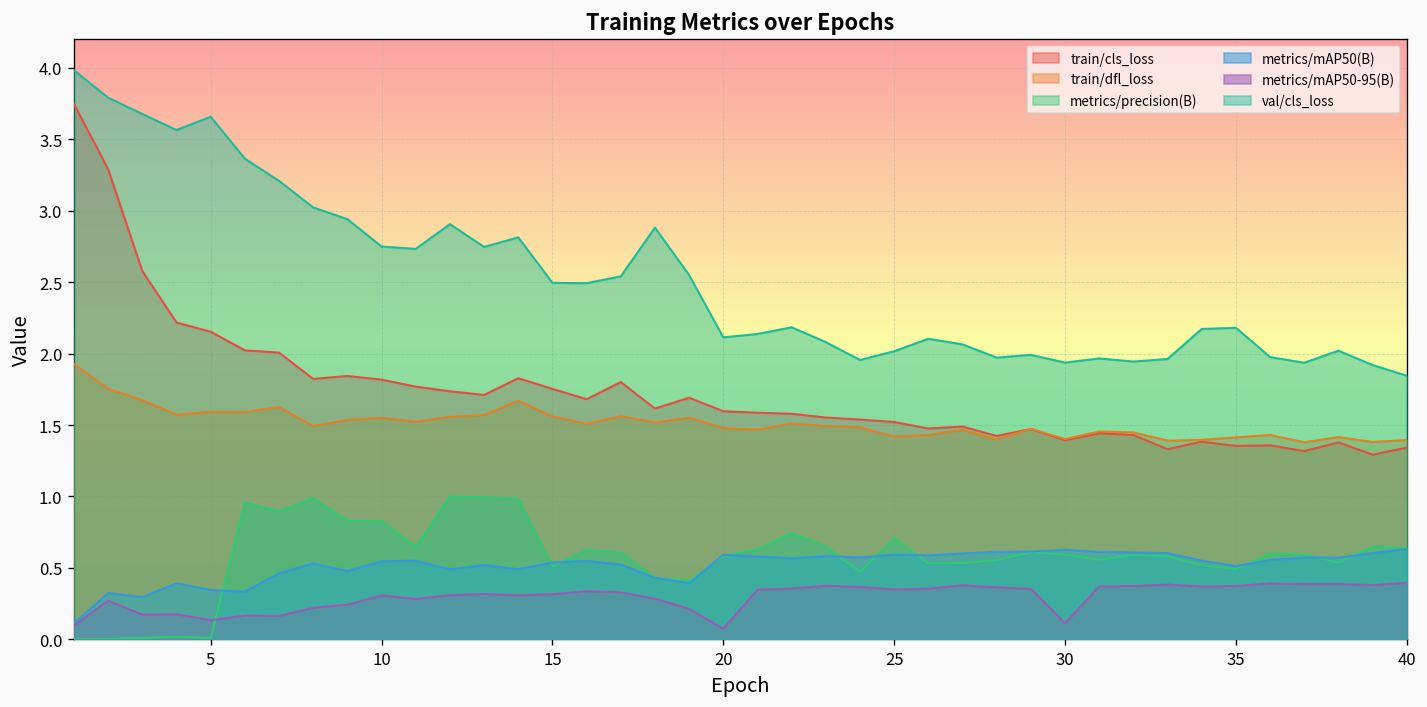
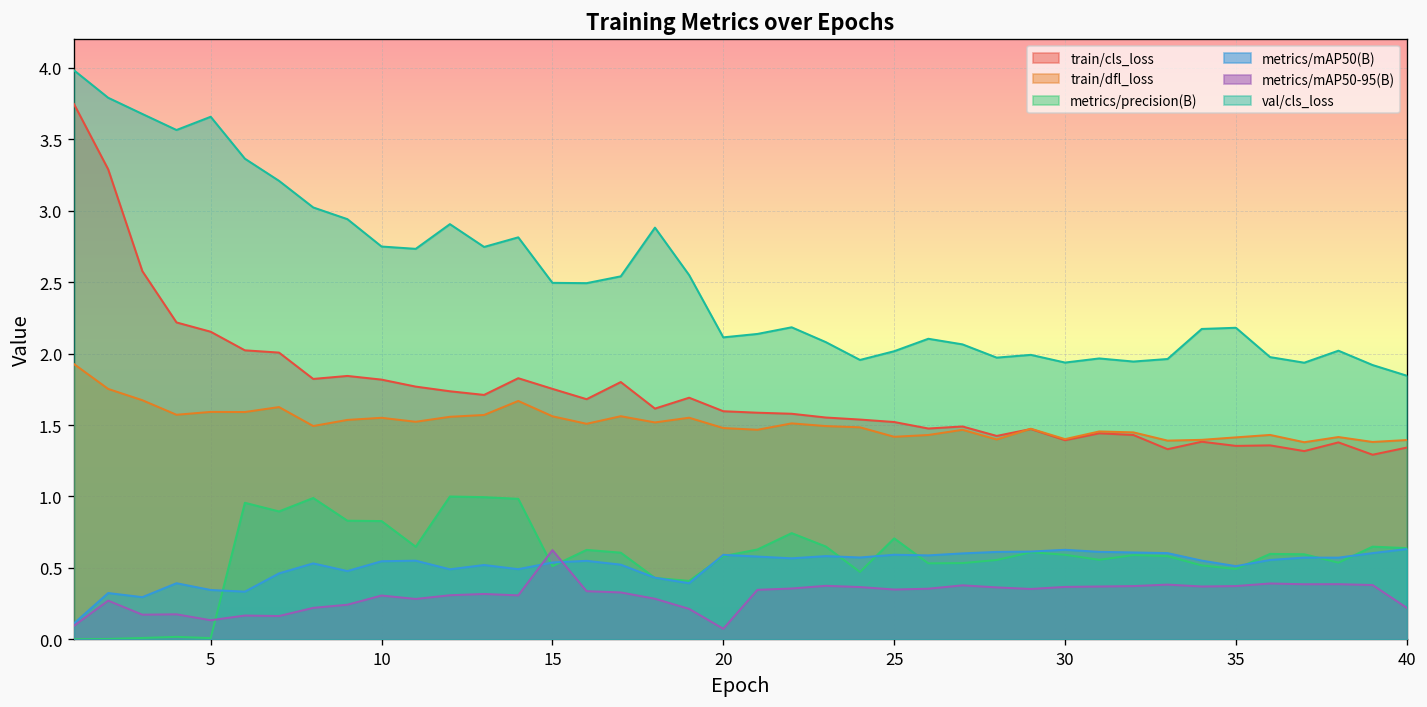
metrics/mAP50-95(B), 15: 0.32 -> 0.62
metrics/mAP50-95(B), 30: 0.11 -> 0.37
metrics/mAP50-95(B), 40: 0.40 -> 0.22
